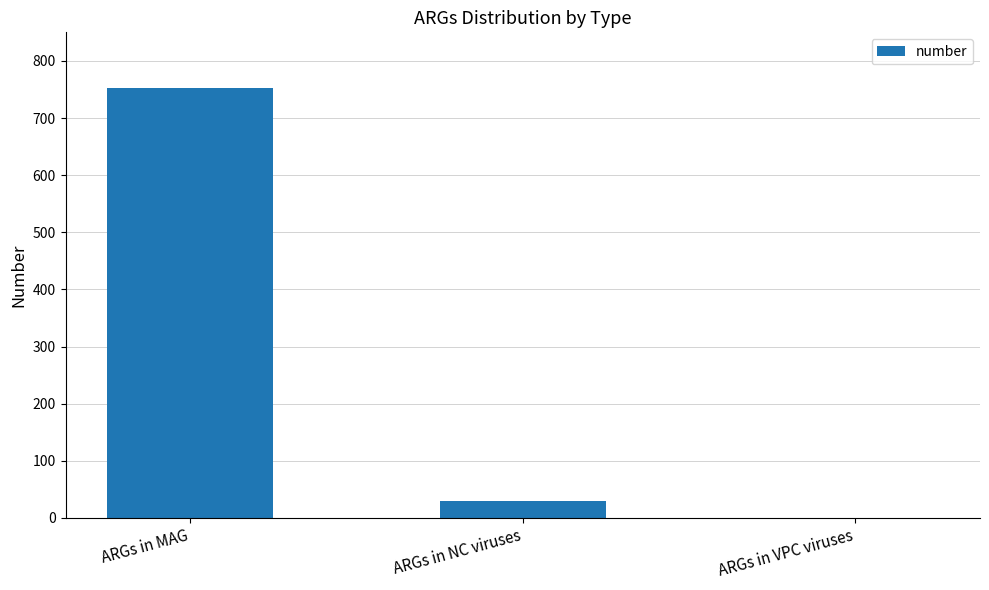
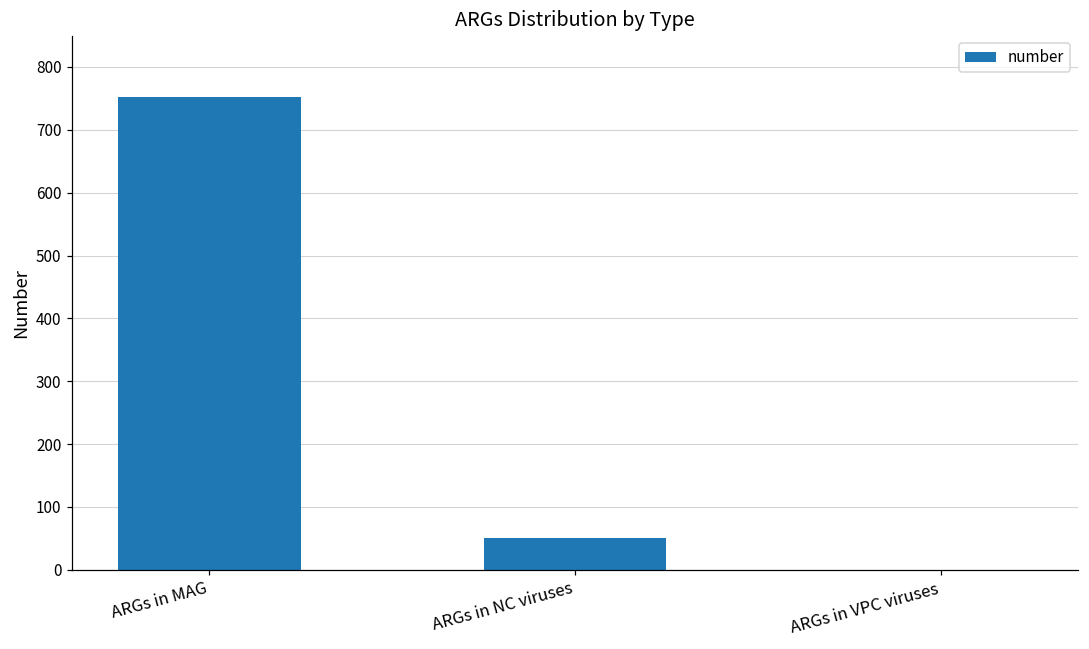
ARGs in NC viruses: 30 -> 50
